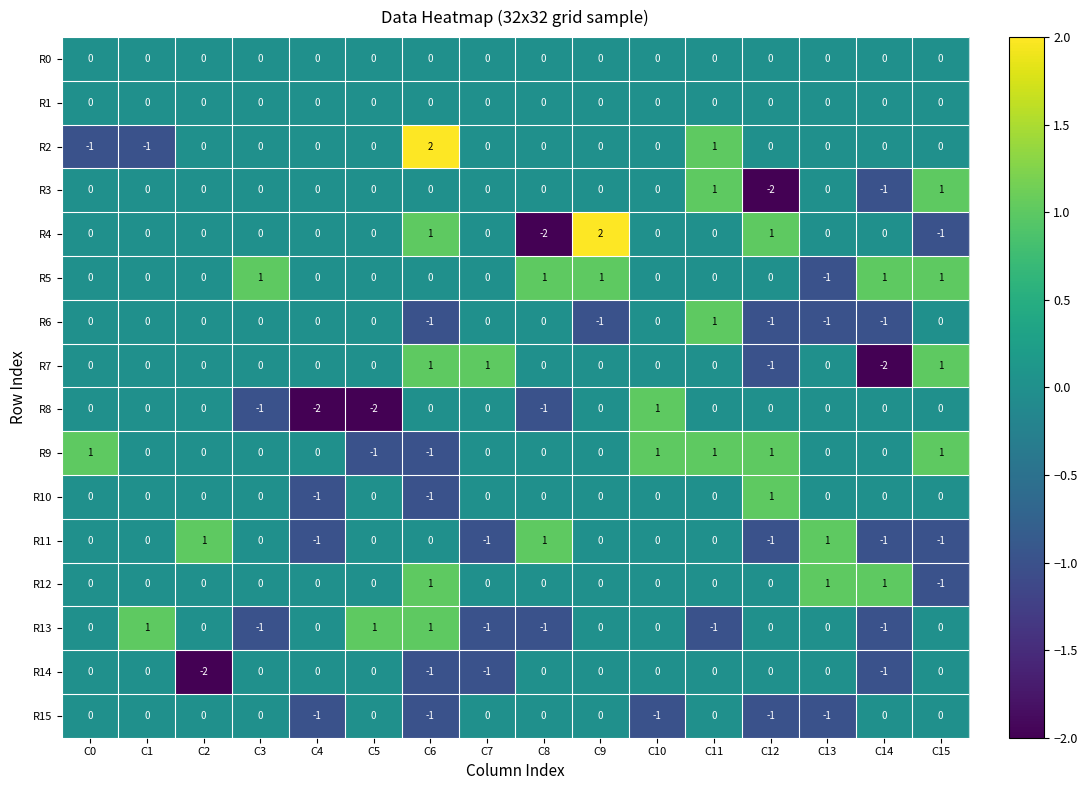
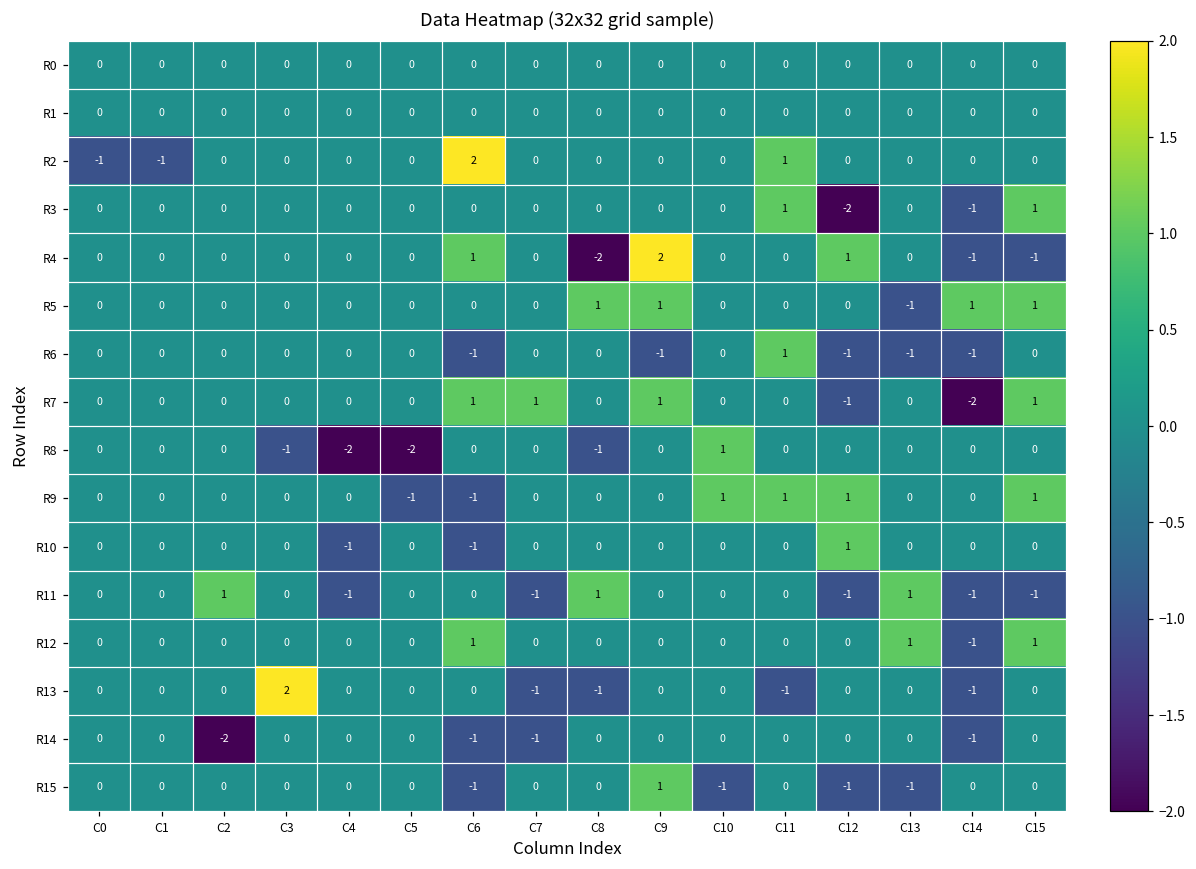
R4, C14: 0 -> -1
R5, C3: 1 -> 0
R7, C9: 0 -> 1
R9, C0: 1 -> 0
R12, C14: 1 -> -1
R12, C15: -1 -> 1
R13, C1: 1 -> 0
R13, C3: -1 -> 2
R13, C5: 1 -> 0
R13, C6: 1 -> 0
R15, C4: -1 -> 0
R15, C9: 0 -> 1
